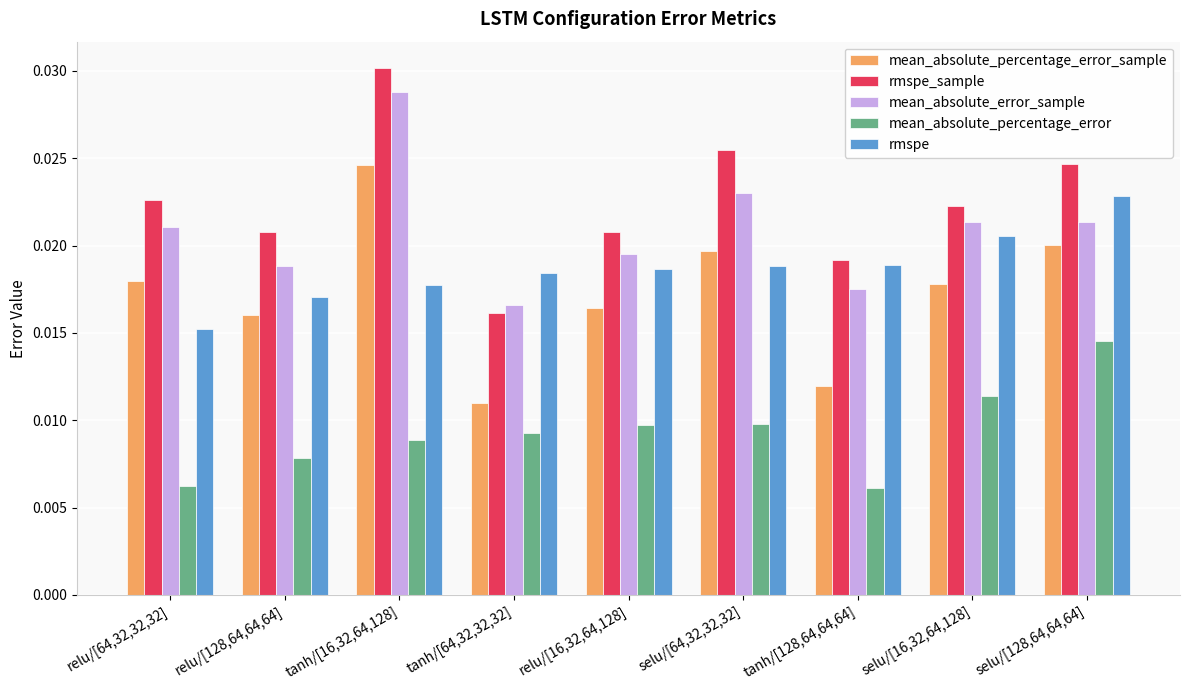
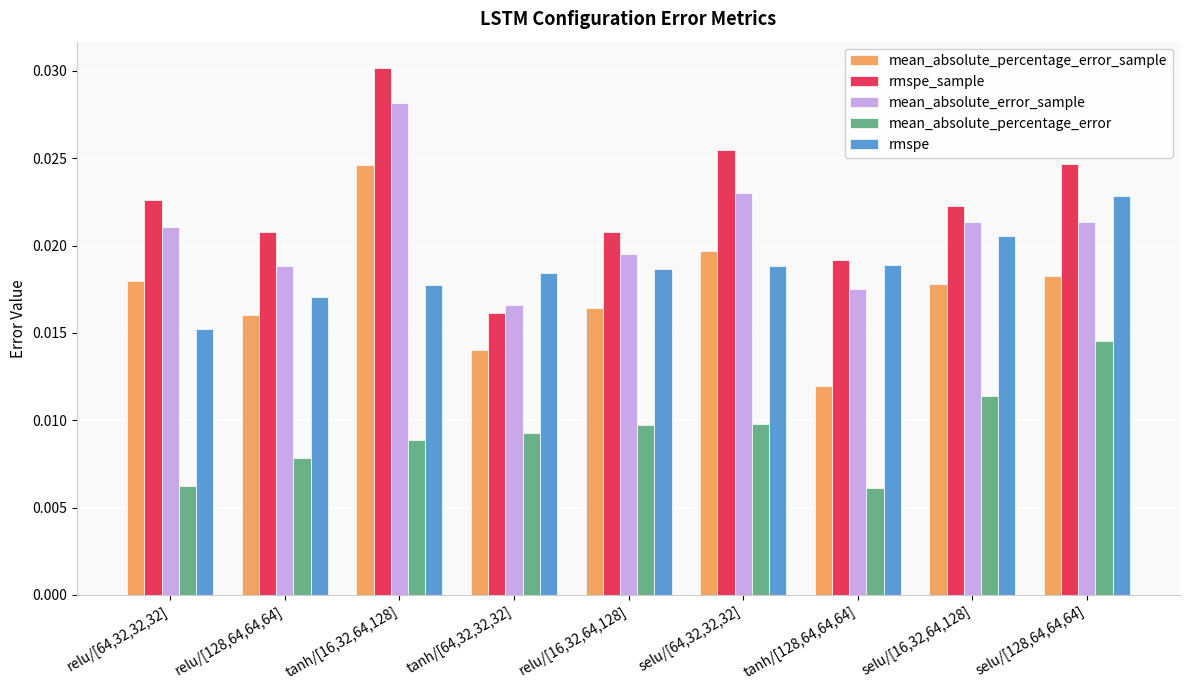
mean_absolute_error_sample, tanh/[16,32,64,128]: 0.0288 -> 0.0281
mean_absolute_percentage_error_sample, tanh/[64,32,32,32]: 0.0110 -> 0.0140
mean_absolute_percentage_error_sample, selu/[128,64,64,64]: 0.0200 -> 0.0183
